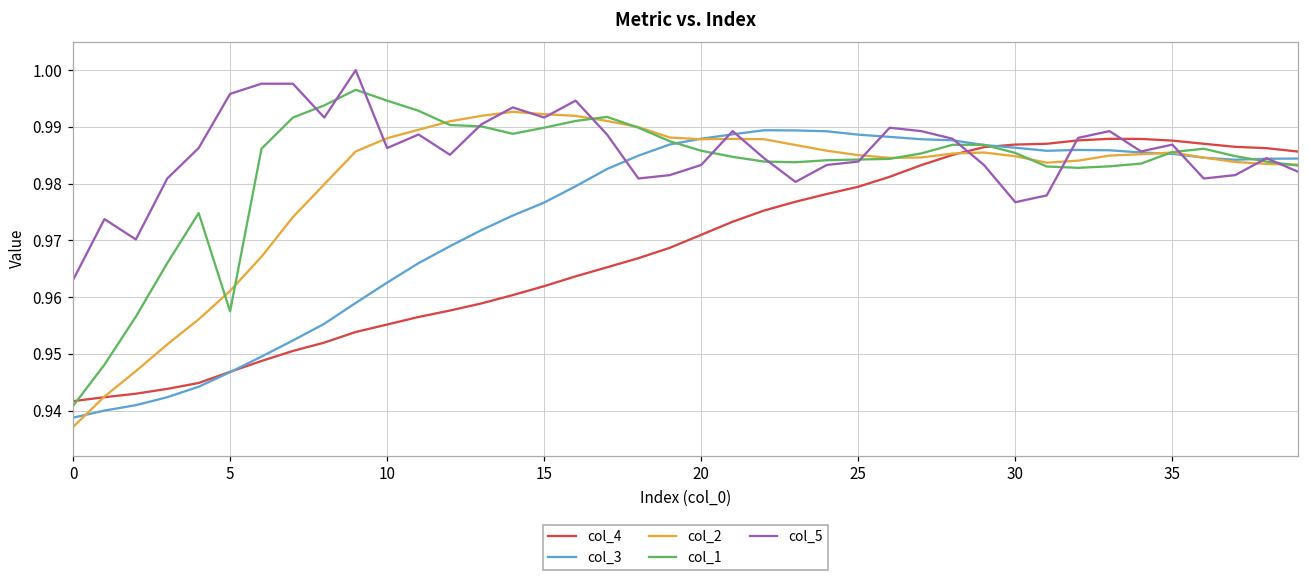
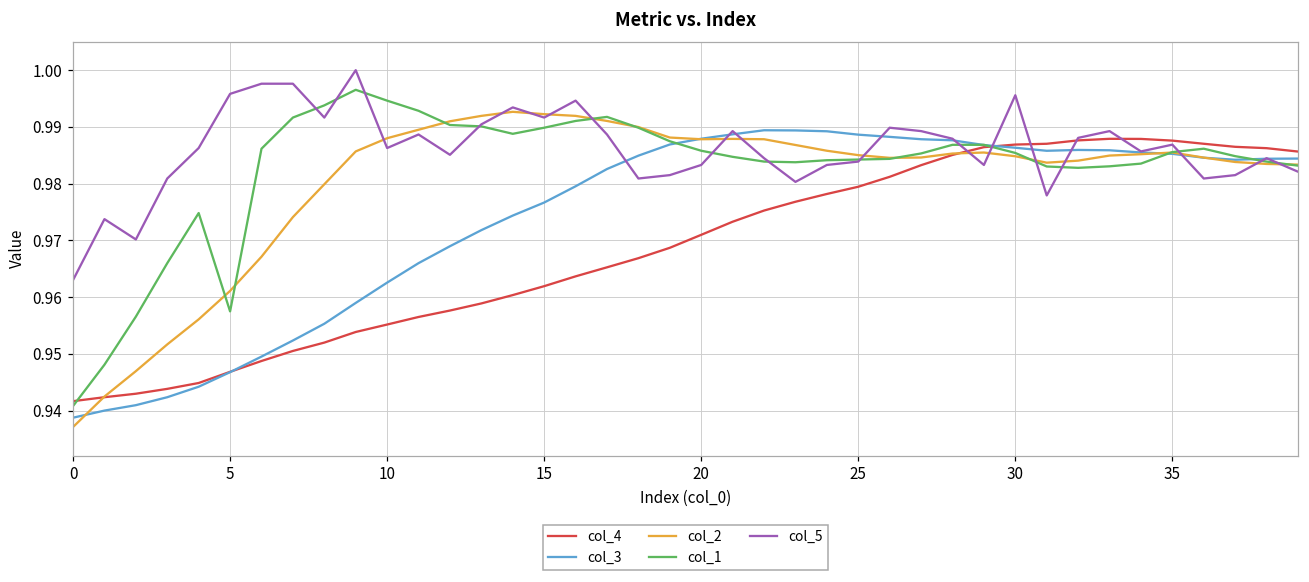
col_5, 30: 0.977 -> 0.996
